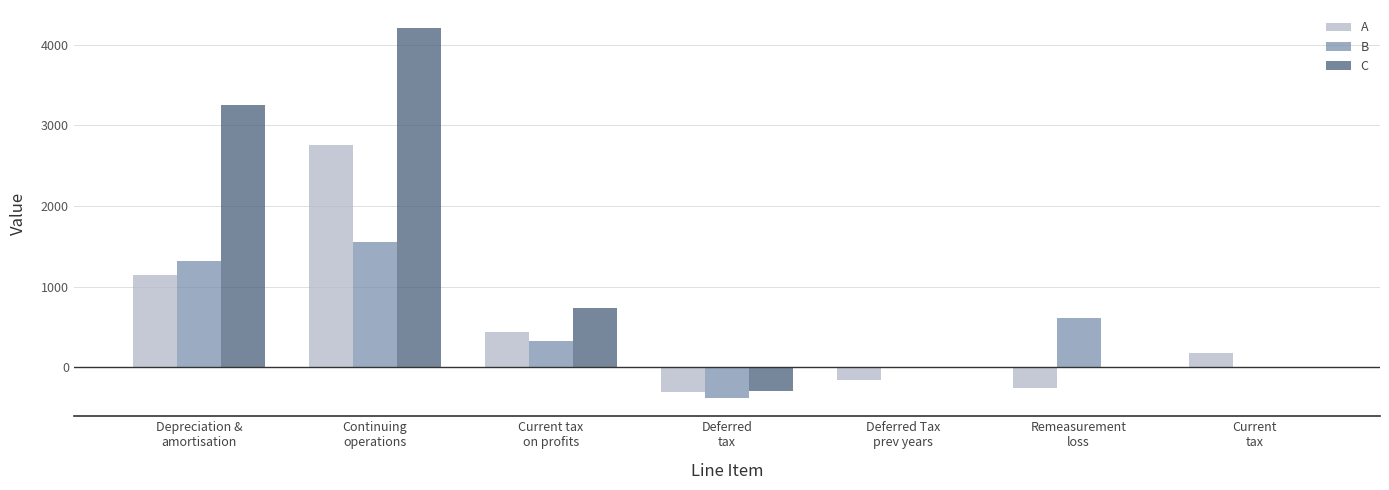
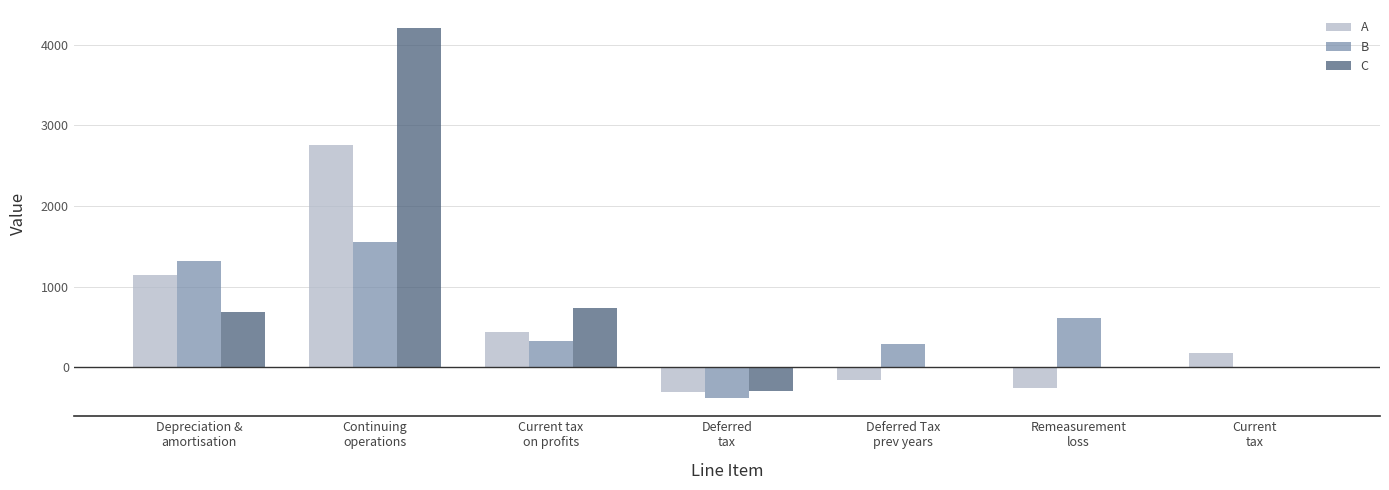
C, Depreciation & amortisation: 3300 -> 700
B, Deferred Tax prev years: 0 -> 300
